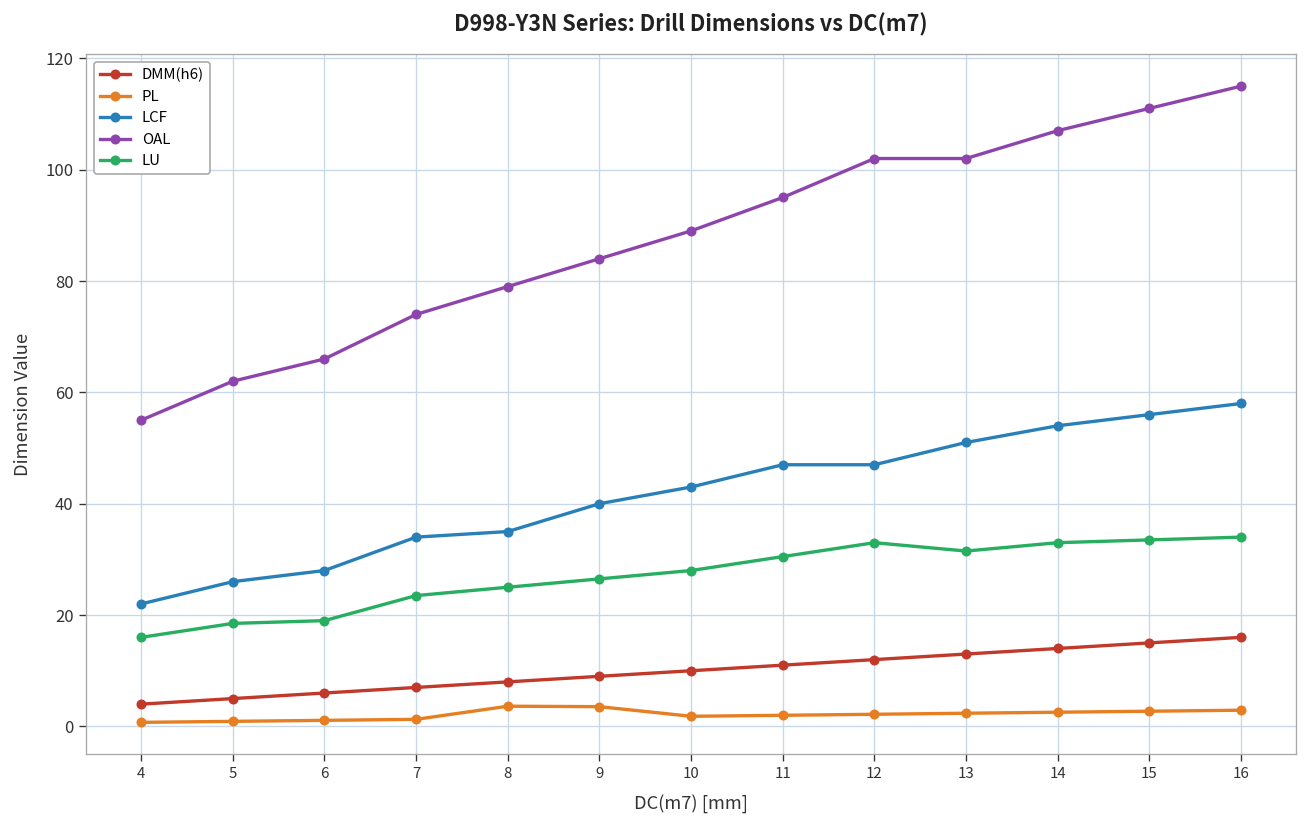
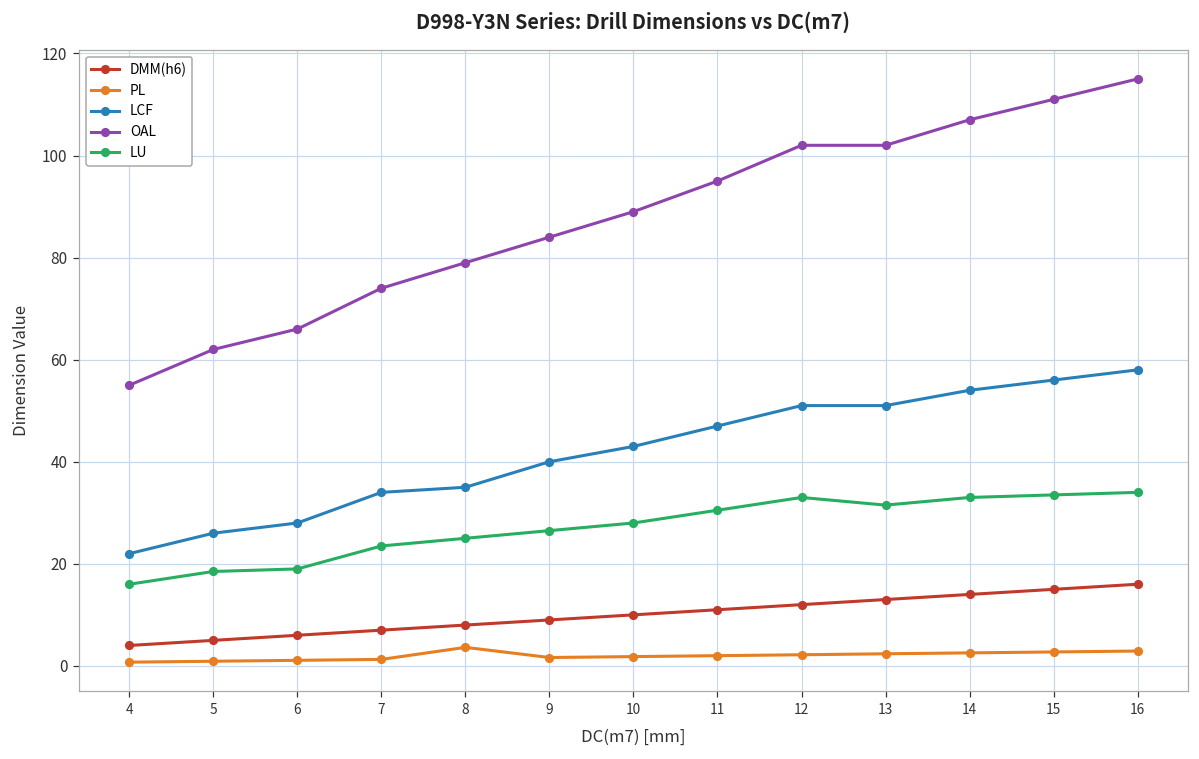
PL, 9: 4 -> 2
LCF, 12: 47 -> 51
